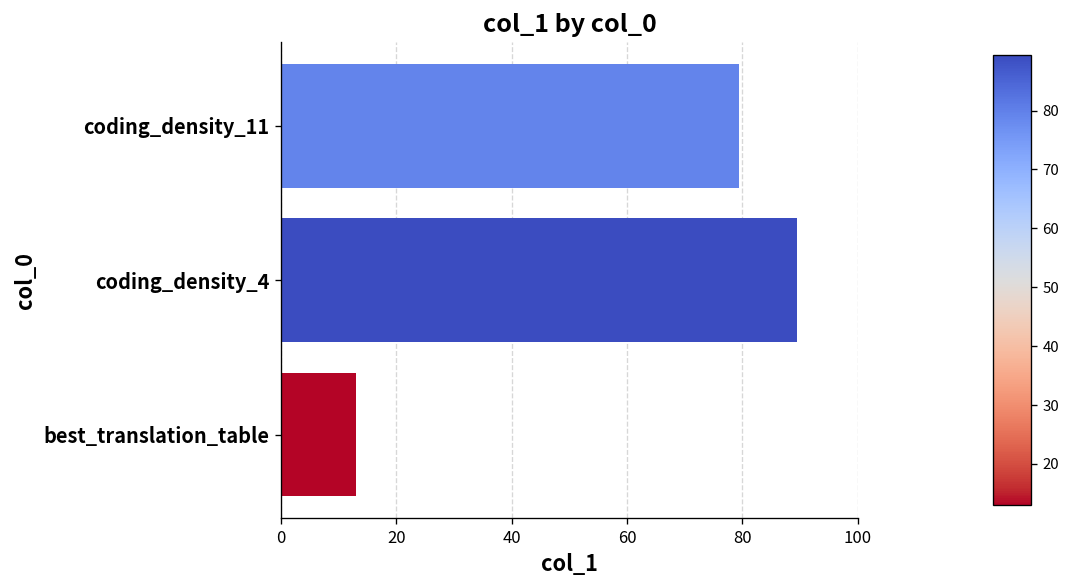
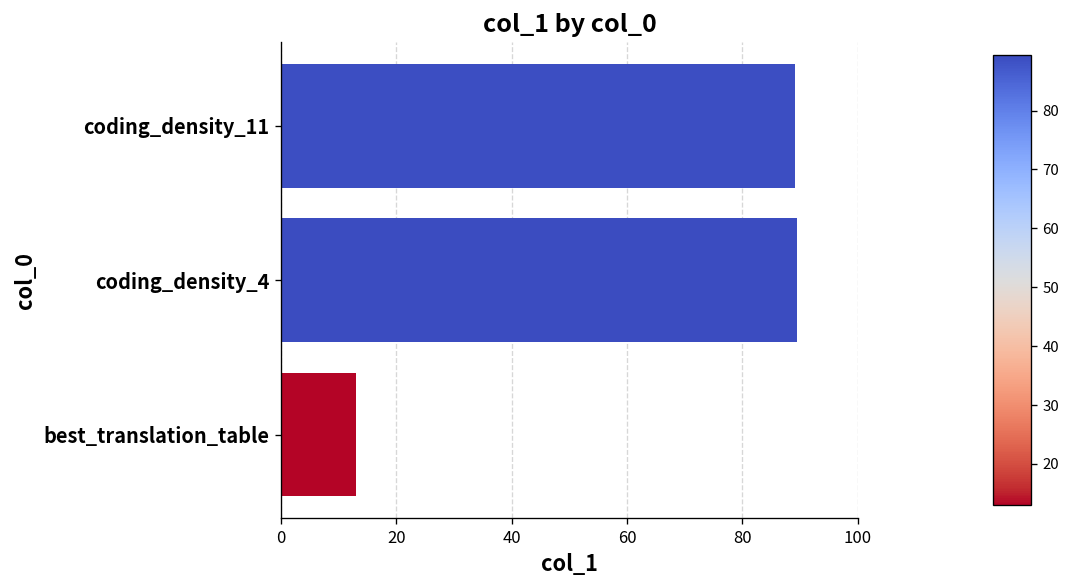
coding_density_11: 79 -> 89
